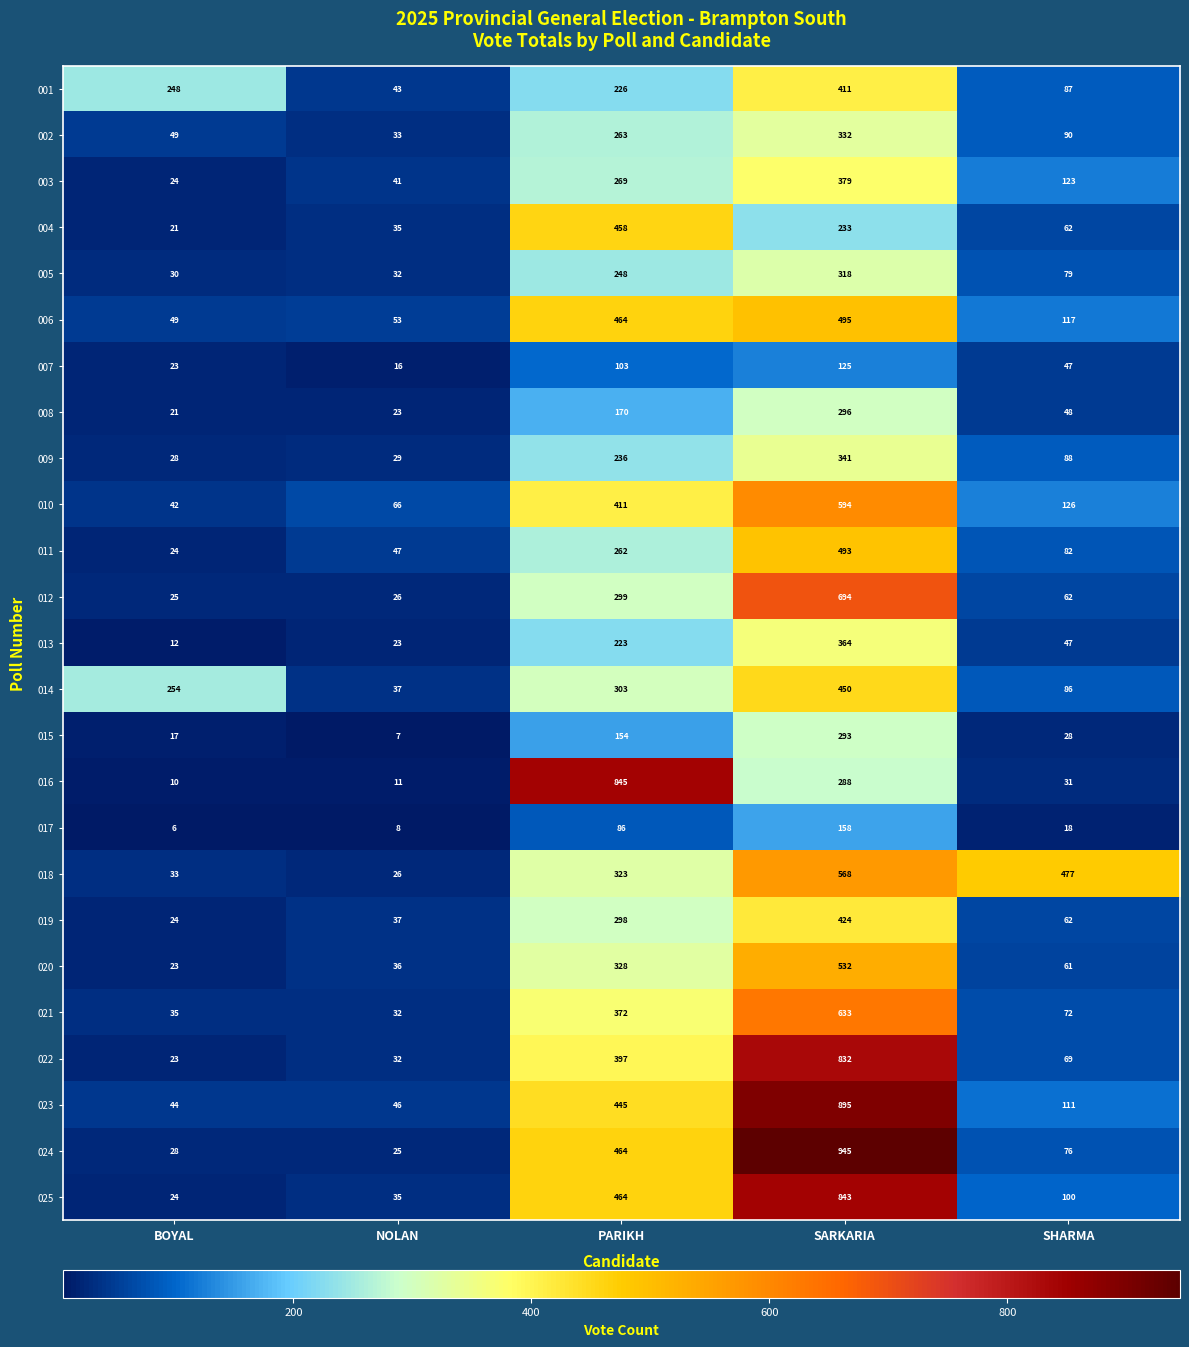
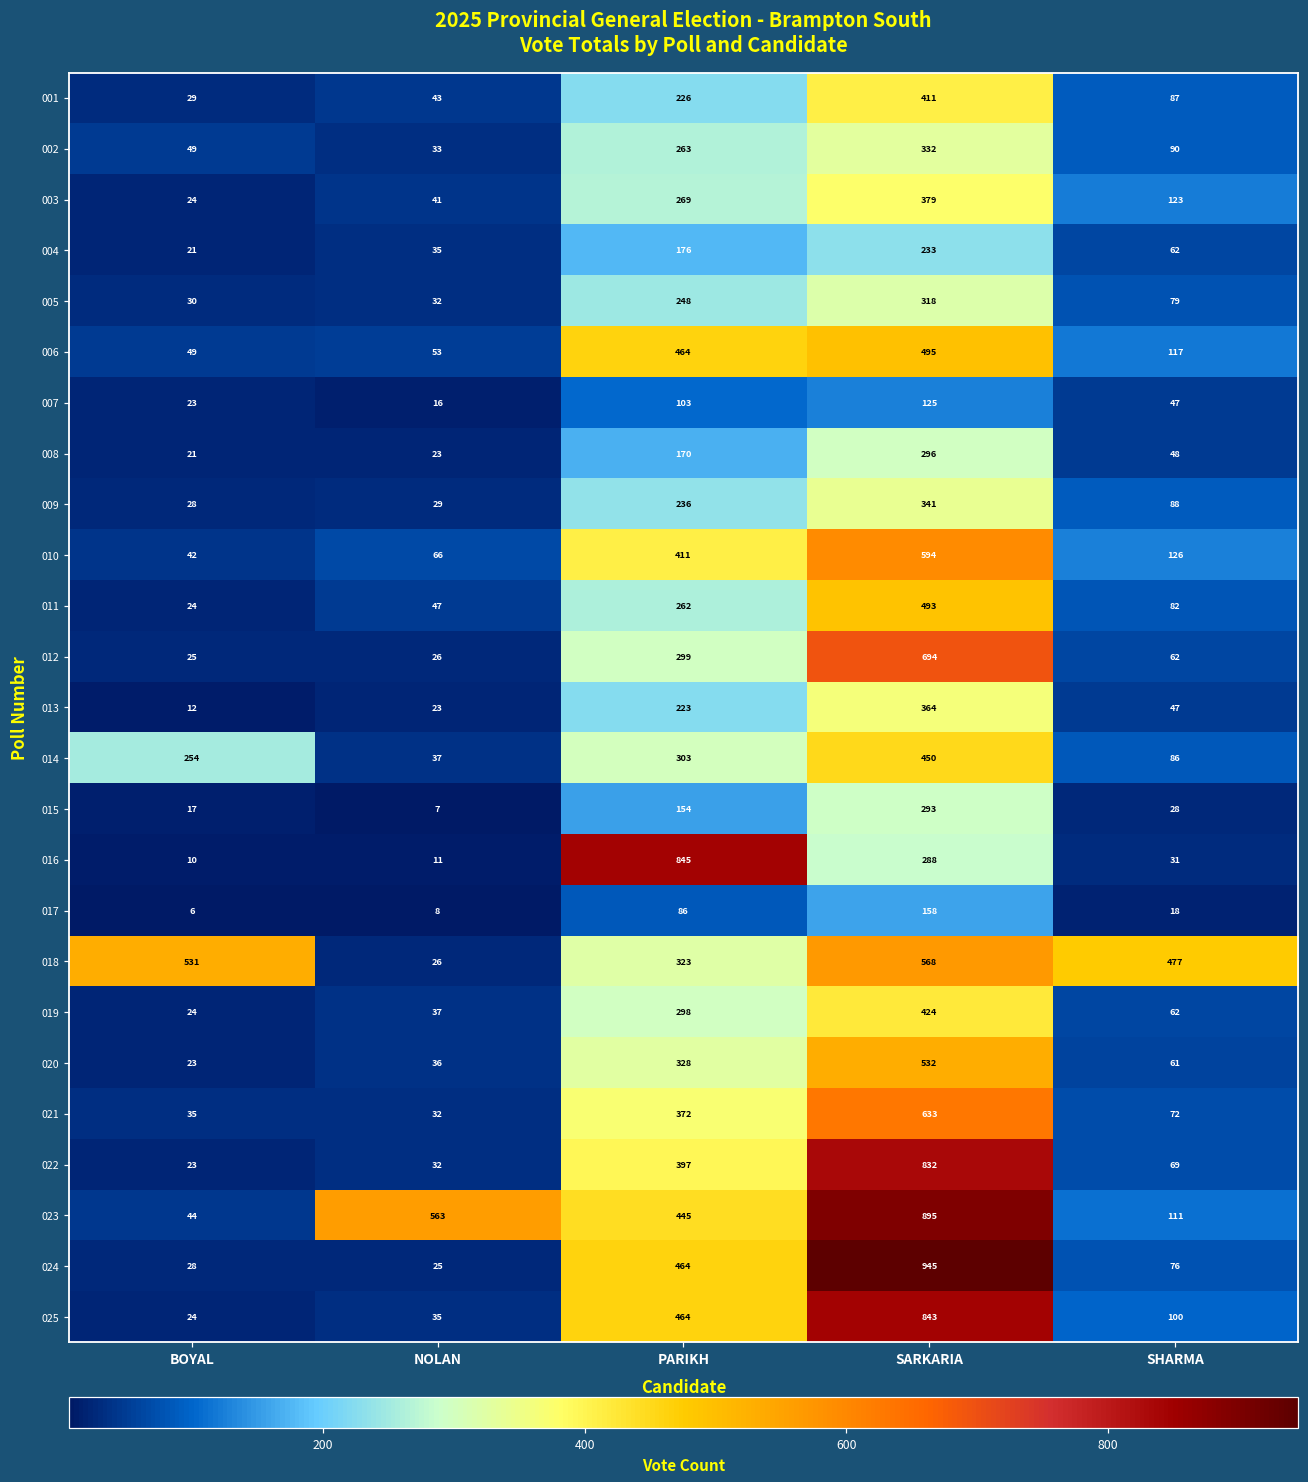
001, BOYAL: 248 -> 29
004, PARIKH: 458 -> 176
018, BOYAL: 33 -> 531
023, NOLAN: 46 -> 563
